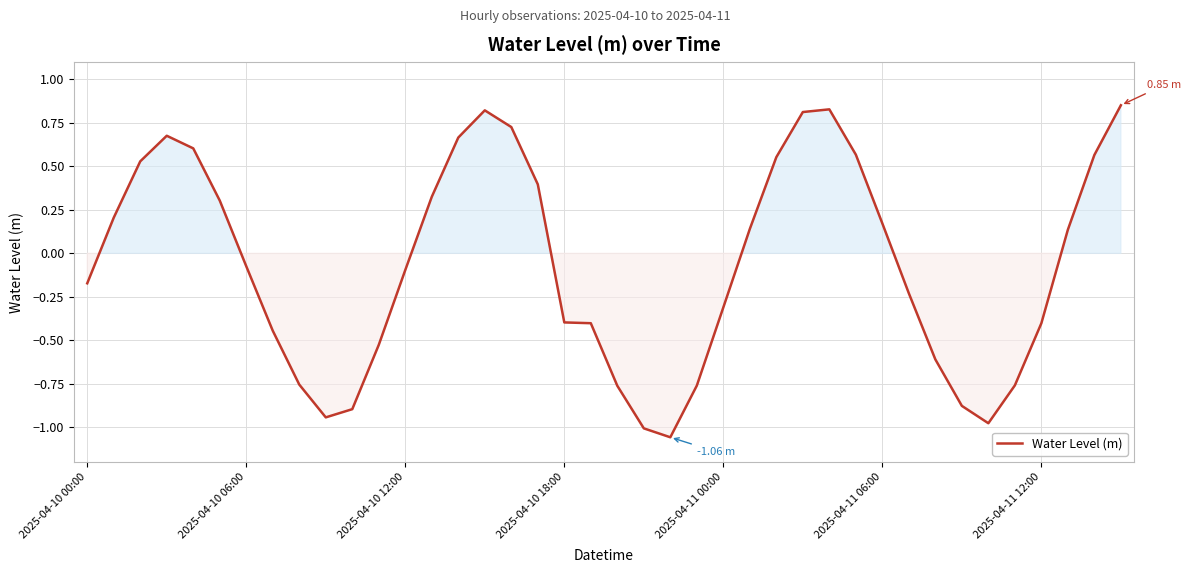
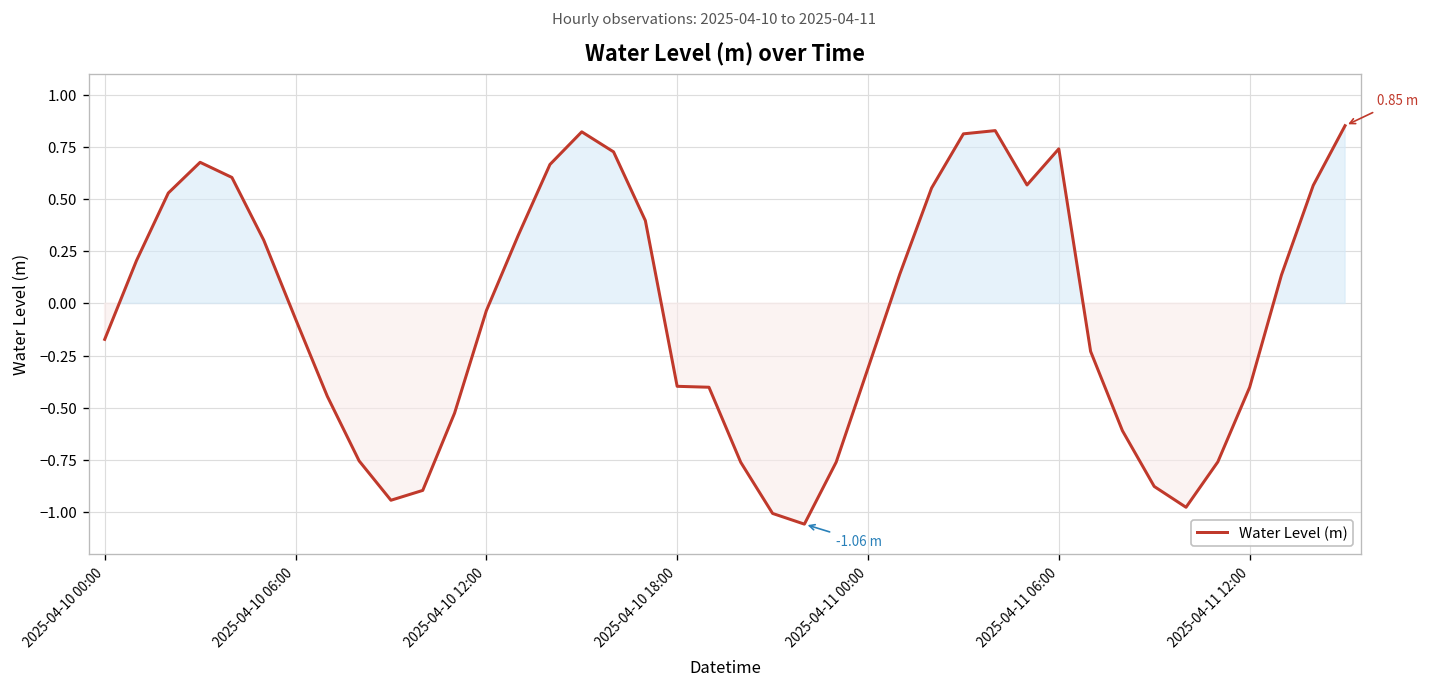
2025-04-10 12:00: -0.10 -> -0.04
2025-04-11 06:00: 0.17 -> 0.74
